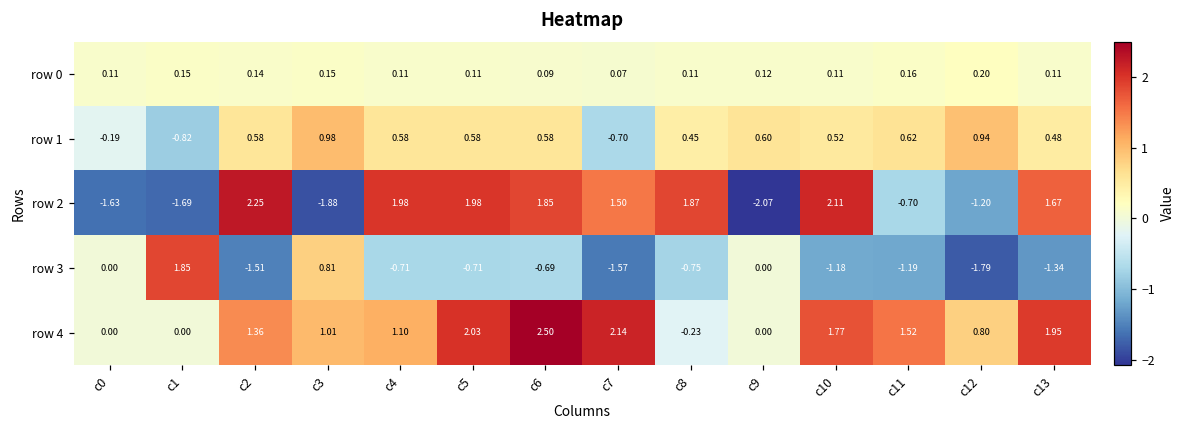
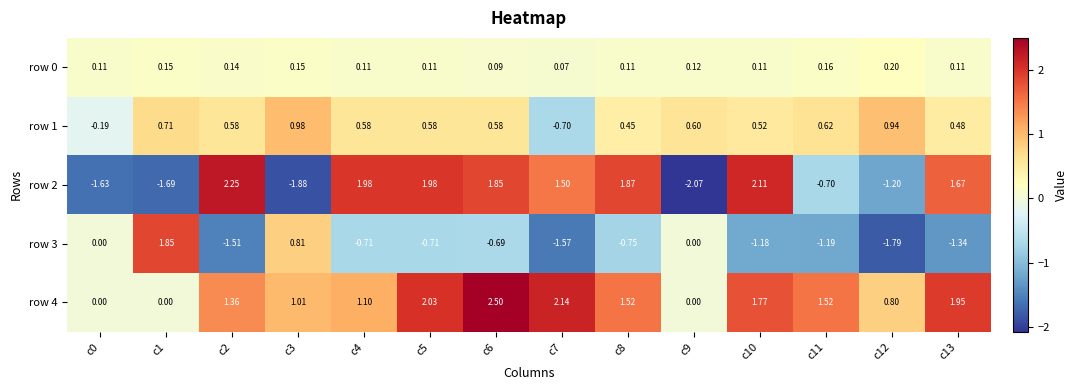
row 1, c1: -0.82 -> 0.71
row 4, c8: -0.23 -> 1.52
